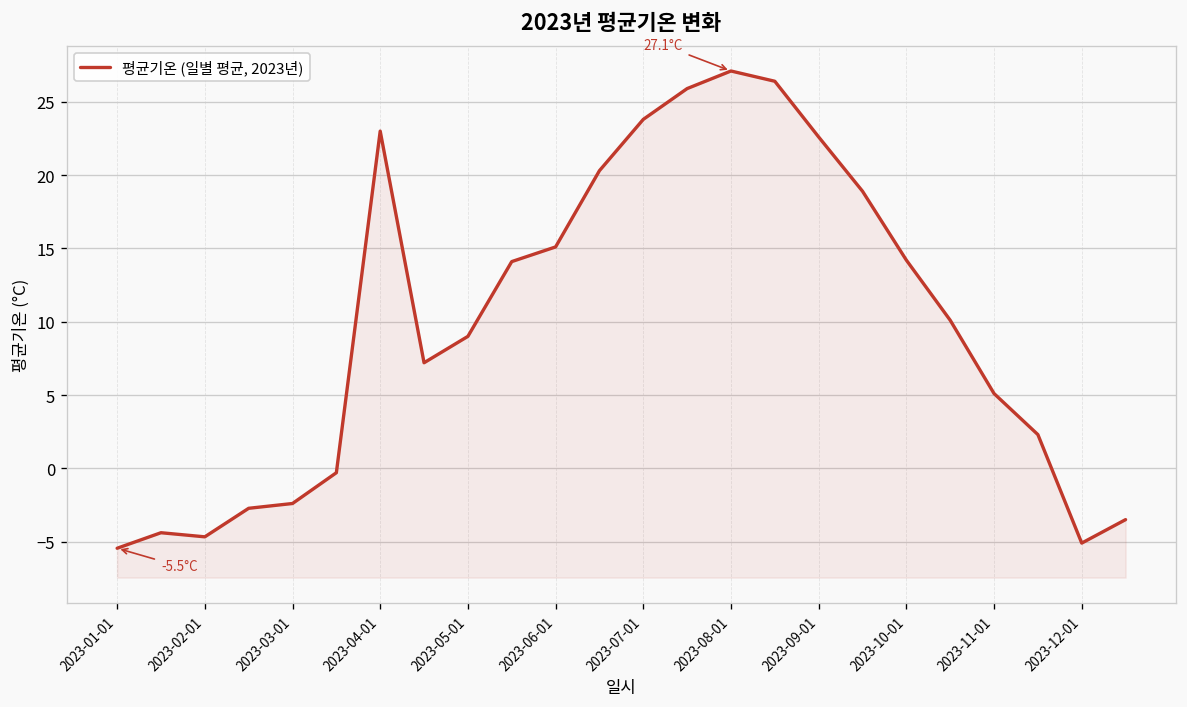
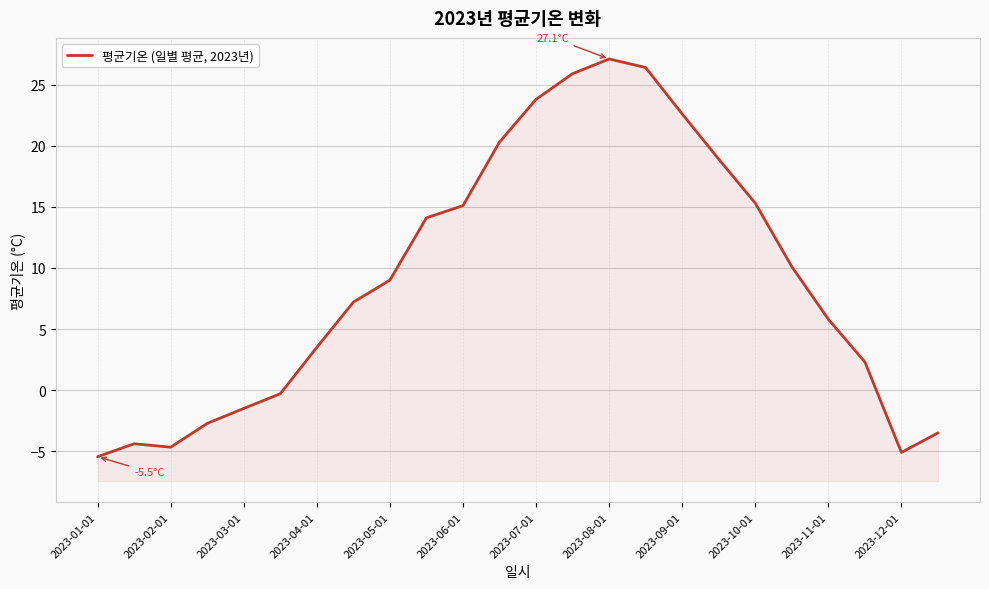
2023-03-01: -2.4 -> -1.5
2023-04-01: 23.0 -> 3.5
2023-10-01: 14.2 -> 15.3
2023-11-01: 5.1 -> 5.8
